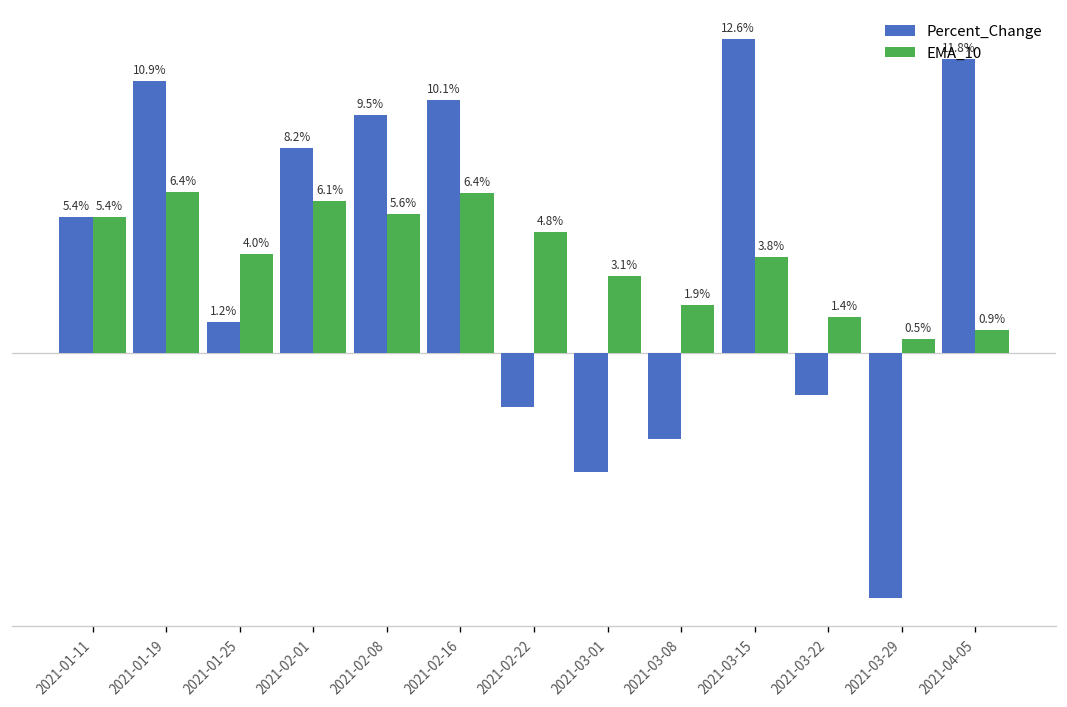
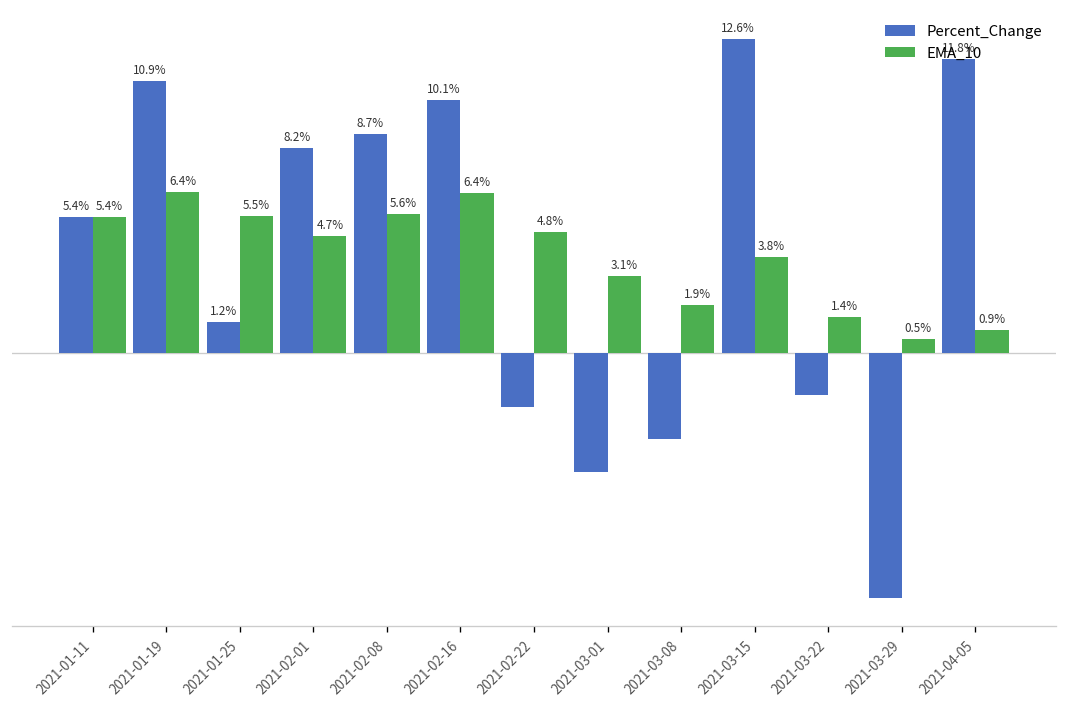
EMA_10, 2021-01-25: 4.0% -> 5.5%
EMA_10, 2021-02-01: 6.1% -> 4.7%
Percent_Change, 2021-02-08: 9.5% -> 8.7%
